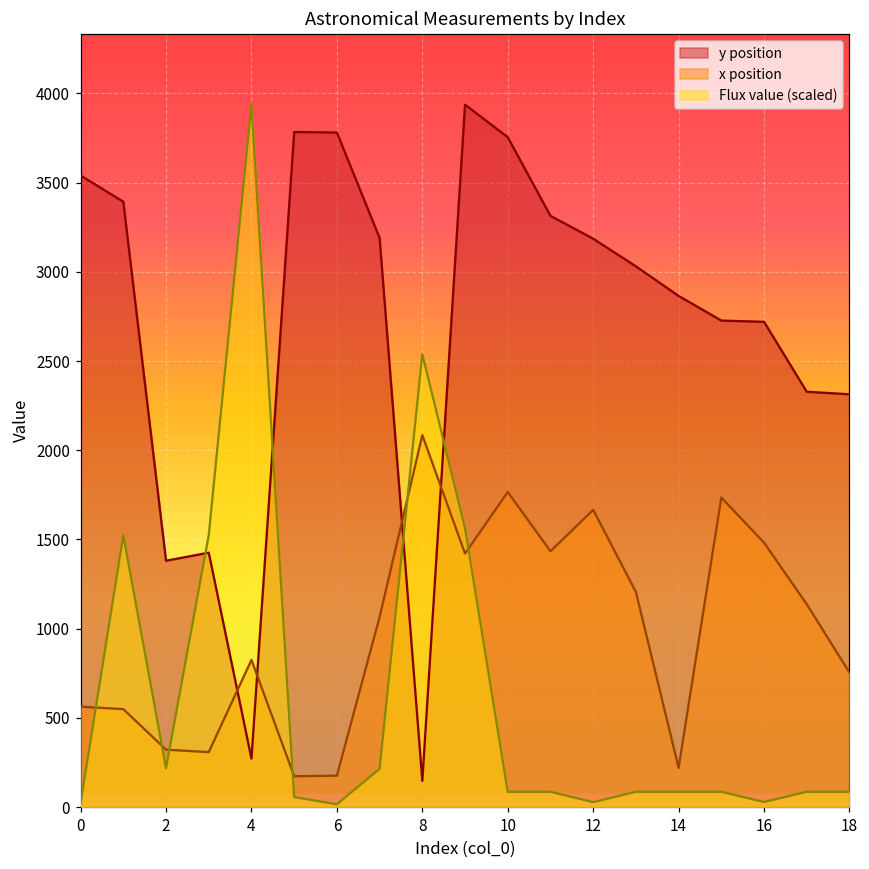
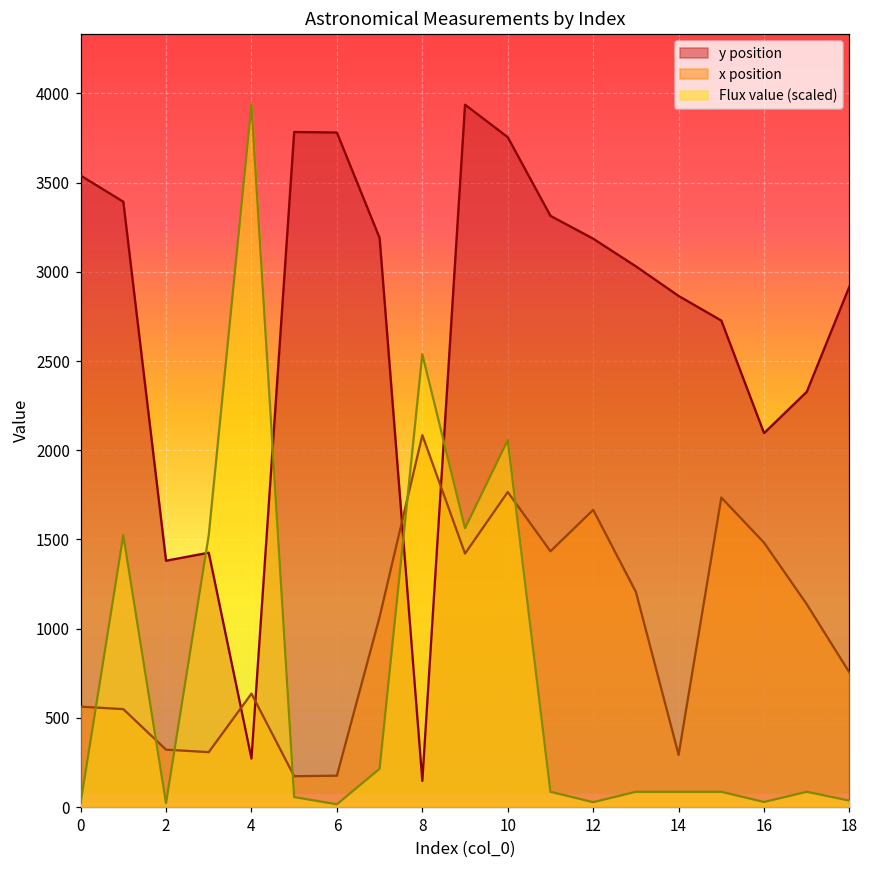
Flux value (scaled), 2: 220 -> 20
x position, 4: 830 -> 640
Flux value (scaled), 10: 90 -> 2060
x position, 14: 220 -> 290
y position, 16: 2720 -> 2100
y position, 18: 2310 -> 2920
Flux value (scaled), 18: 90 -> 40
